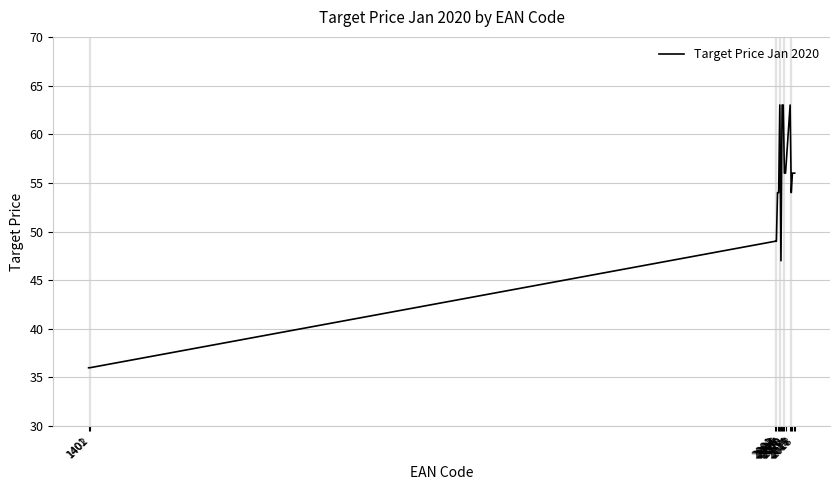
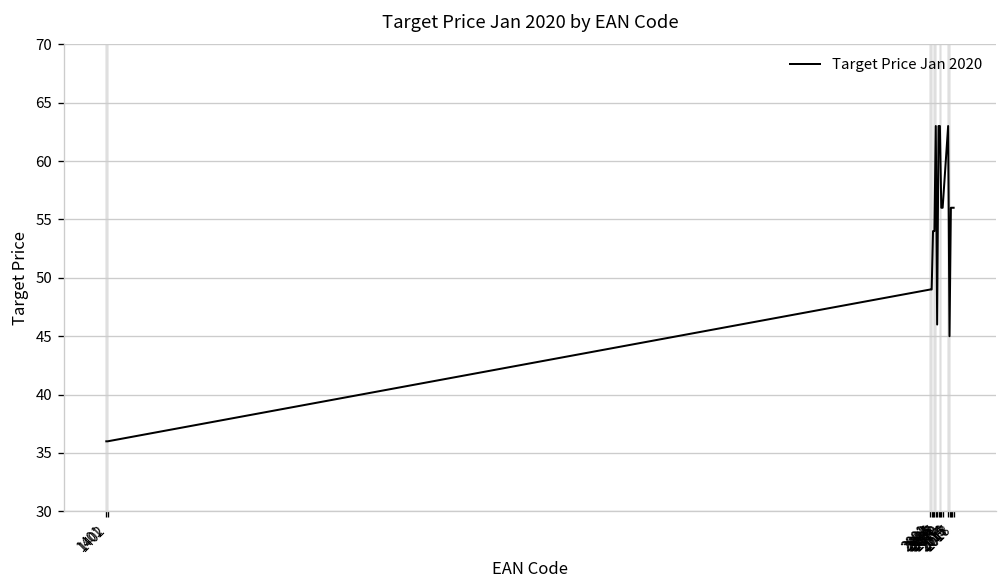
2006: 47 -> 46
2015: 54 -> 45
